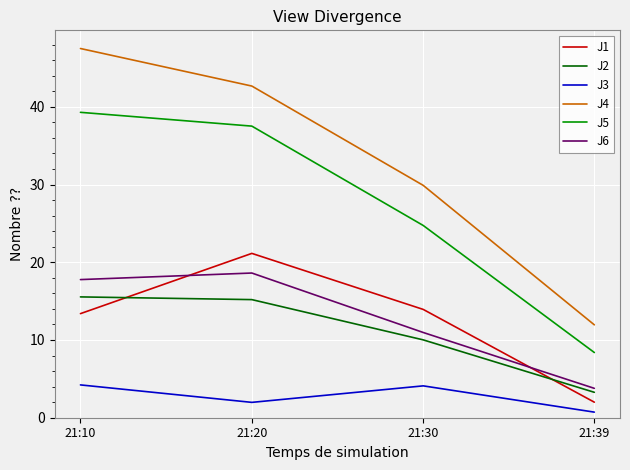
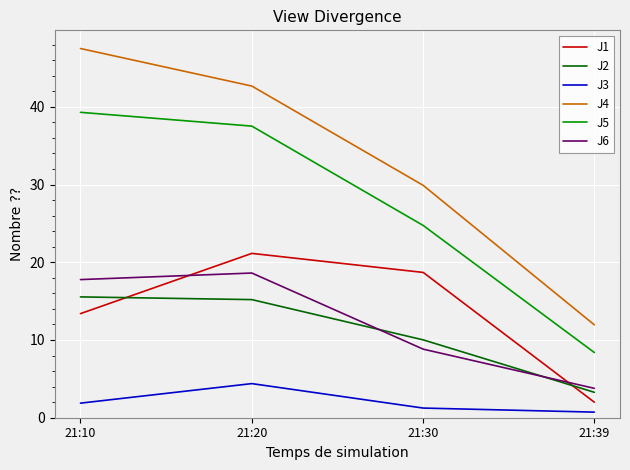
J3, 21:10: 4 -> 2
J3, 21:20: 2 -> 4
J1, 21:30: 14 -> 19
J3, 21:30: 4 -> 1
J6, 21:30: 11 -> 9
